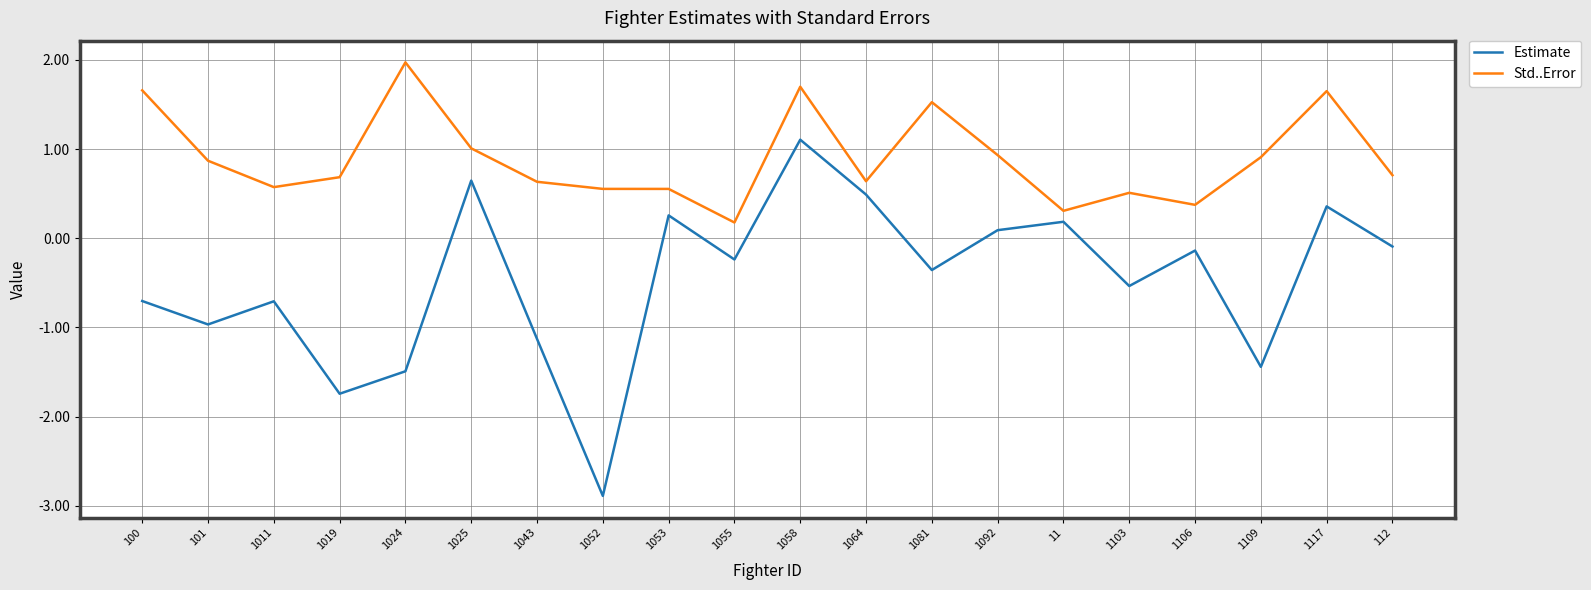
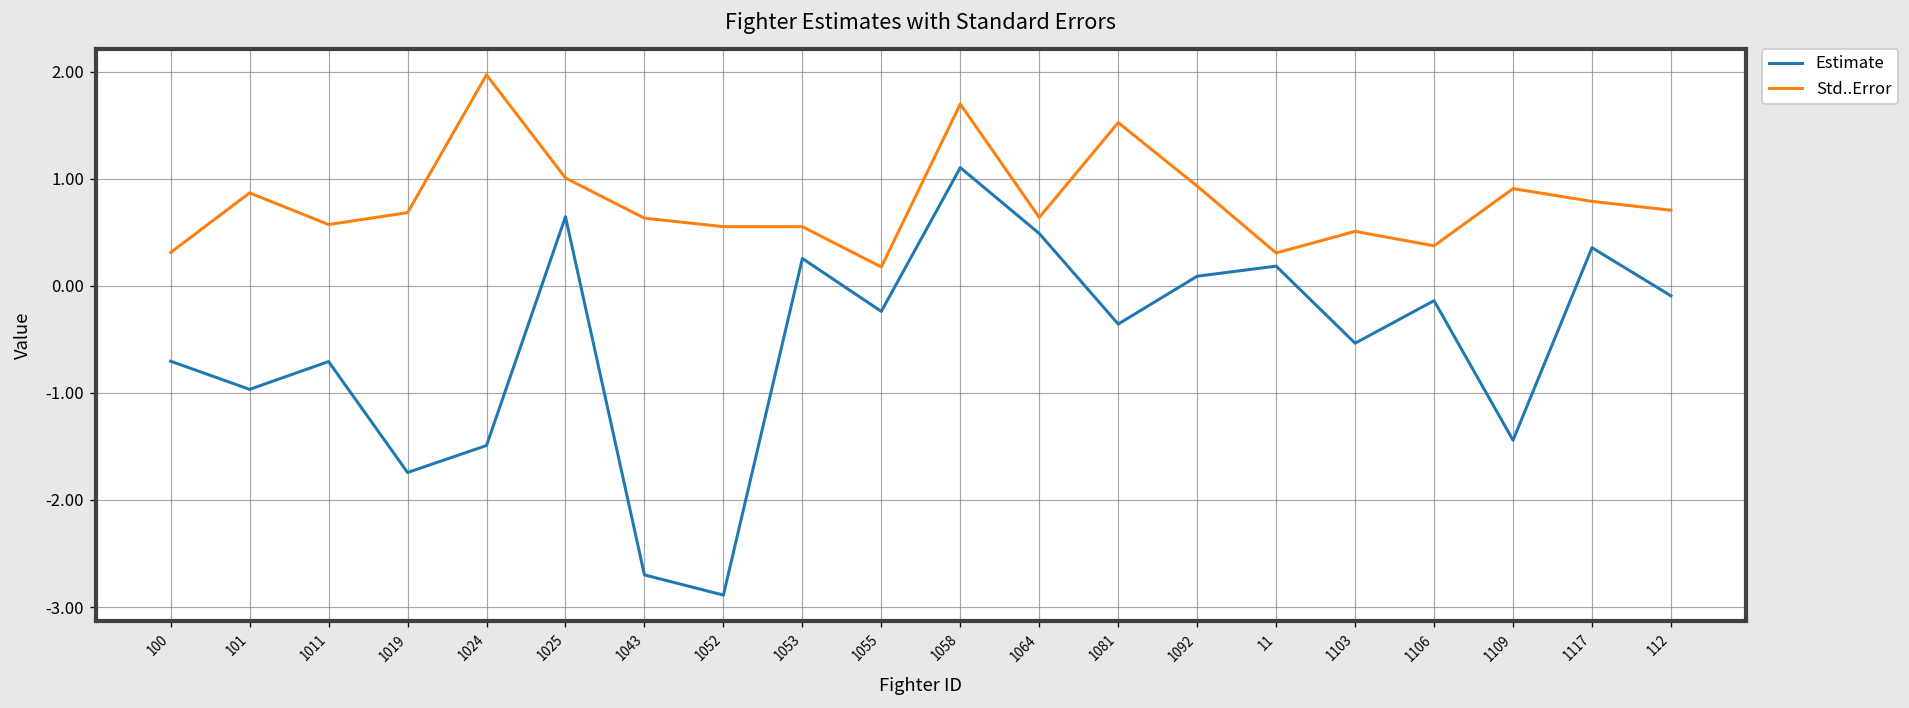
Std..Error, 100: 1.7 -> 0.3
Estimate, 1043: -1.1 -> -2.7
Std..Error, 1117: 1.6 -> 0.8
